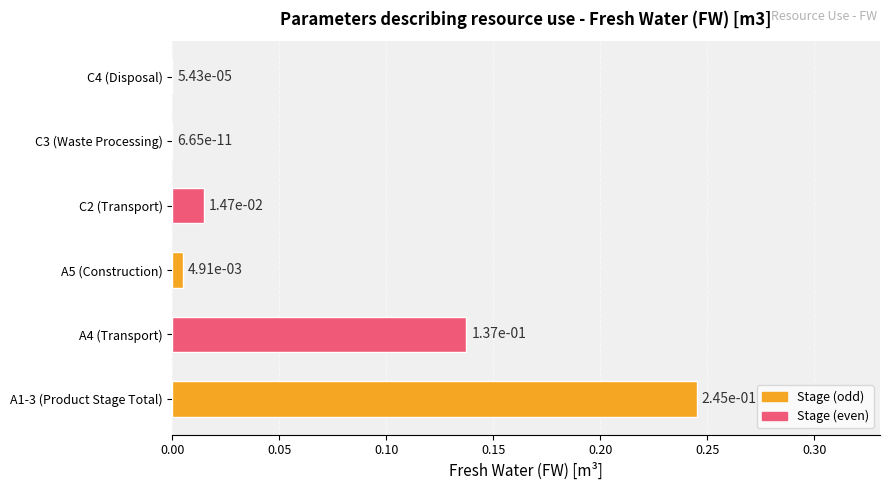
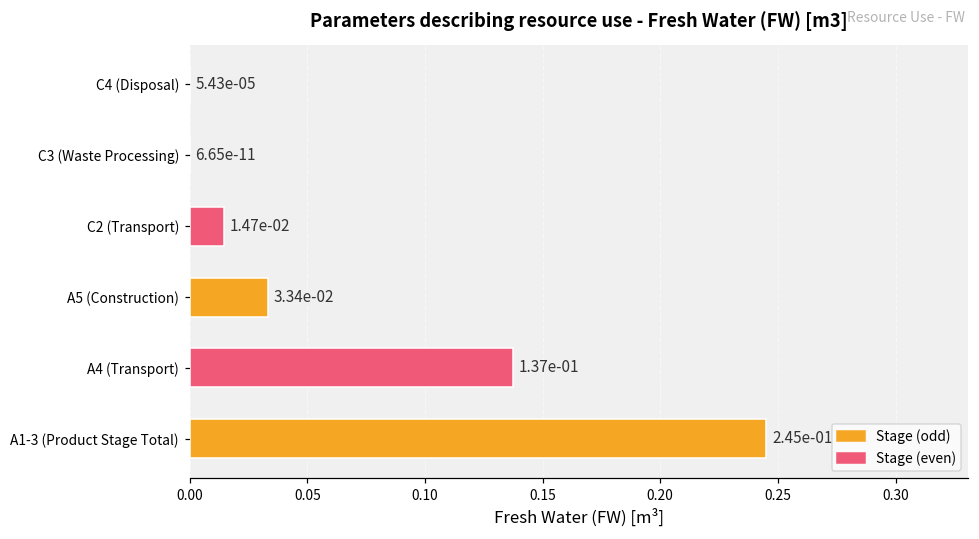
A5 (Construction): 4.91e-03 -> 3.34e-02
